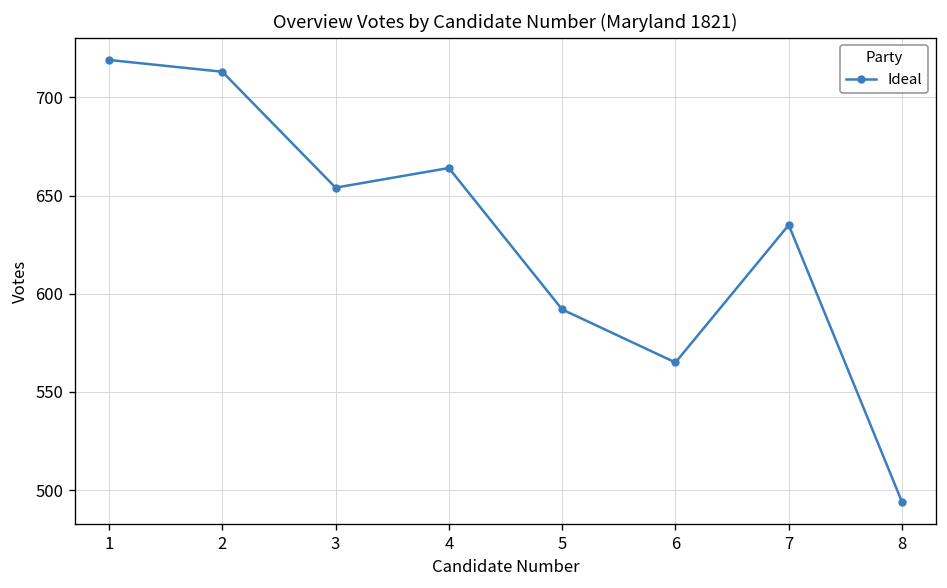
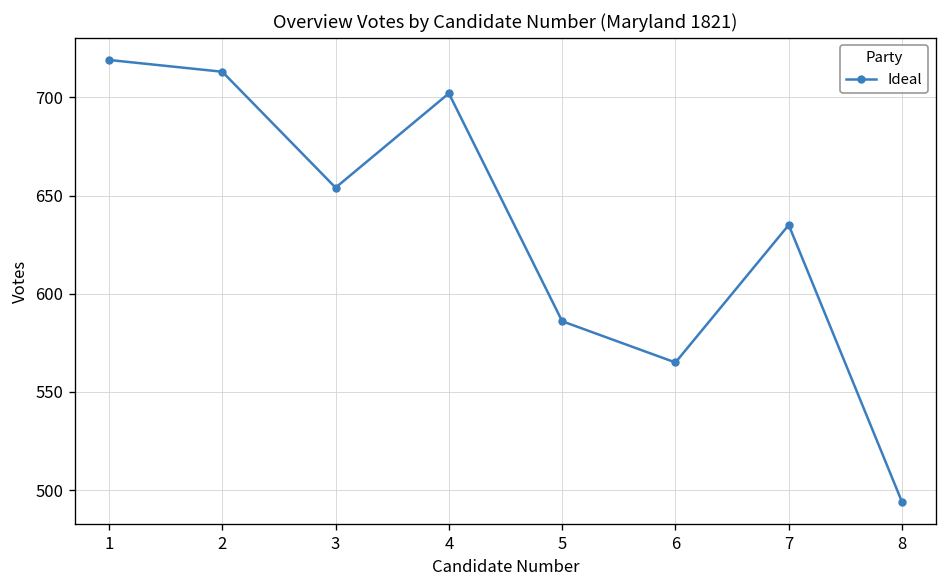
4: 664 -> 702
5: 592 -> 586
